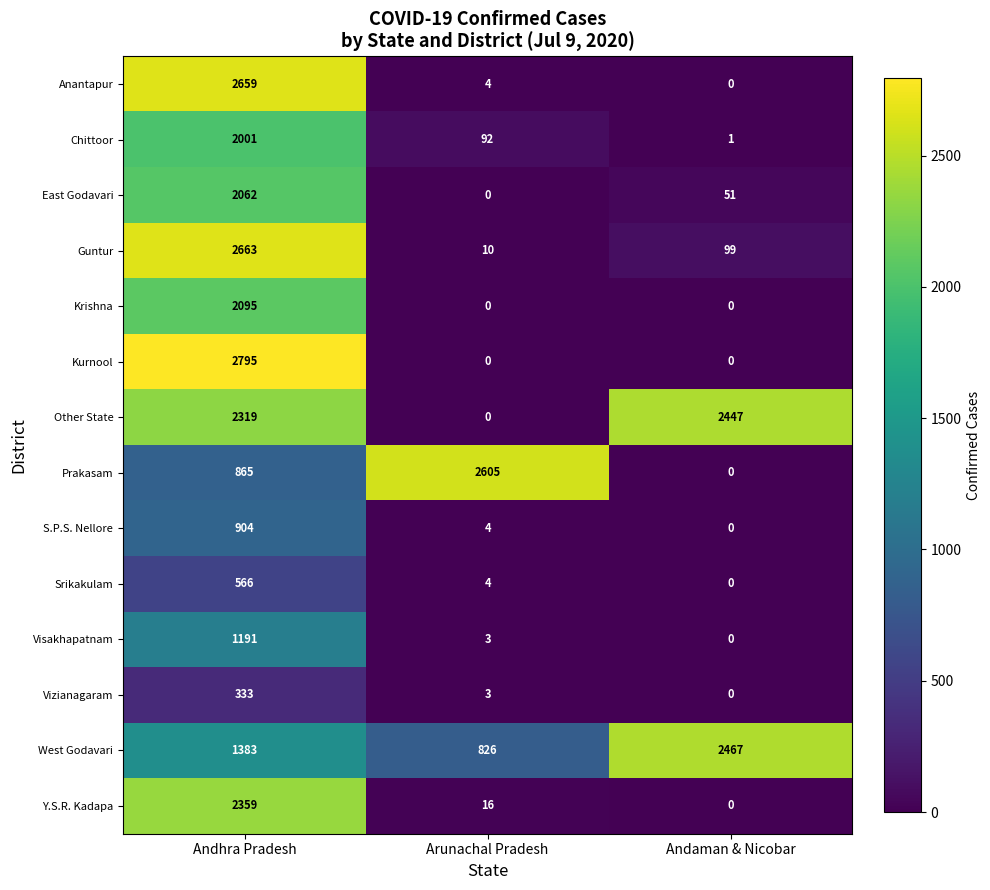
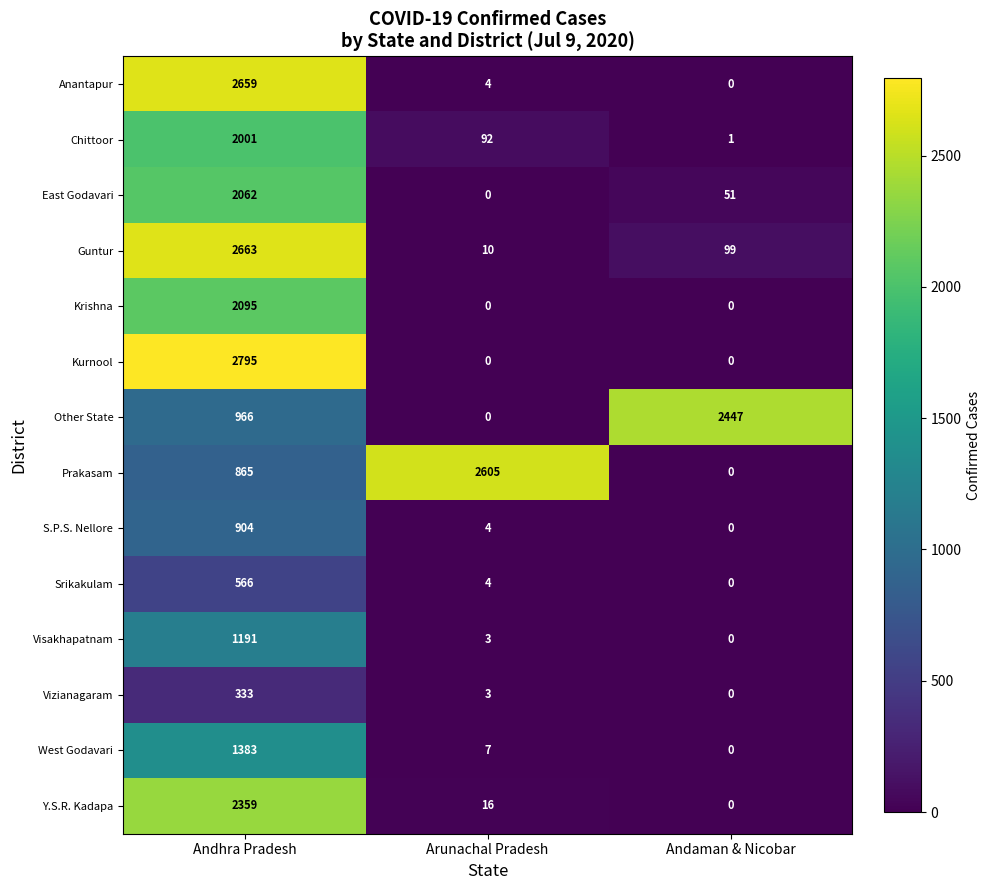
Other State, Andhra Pradesh: 2319 -> 966
West Godavari, Arunachal Pradesh: 826 -> 7
West Godavari, Andaman & Nicobar: 2467 -> 0
